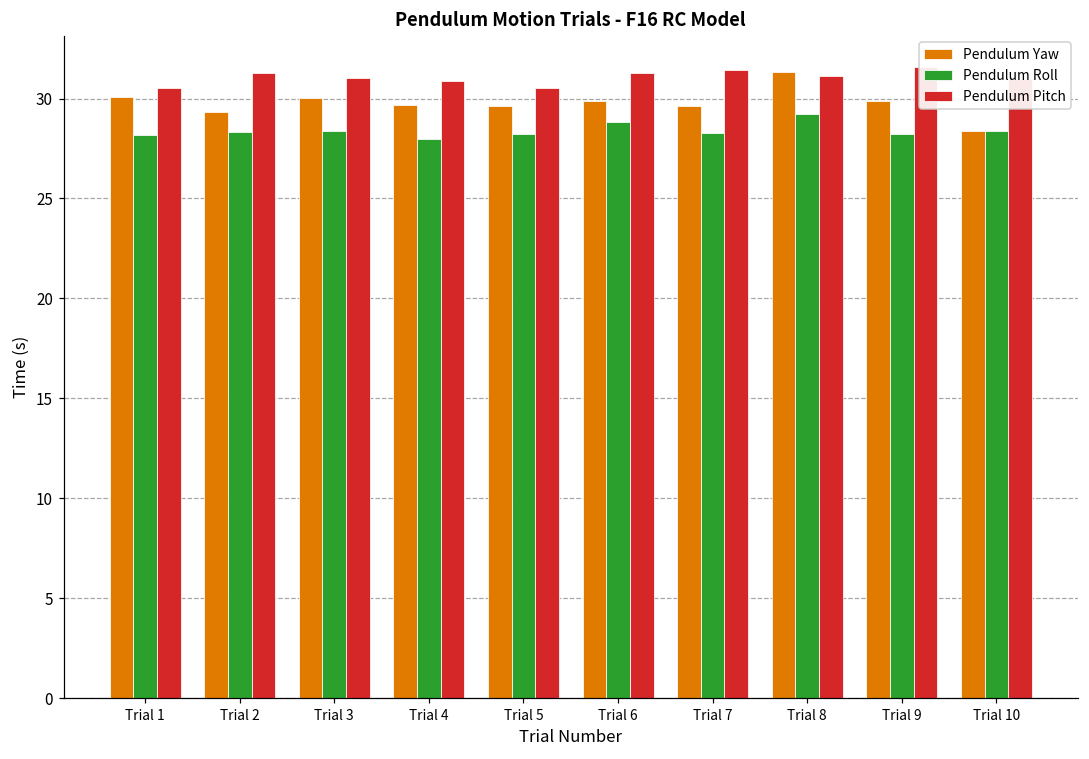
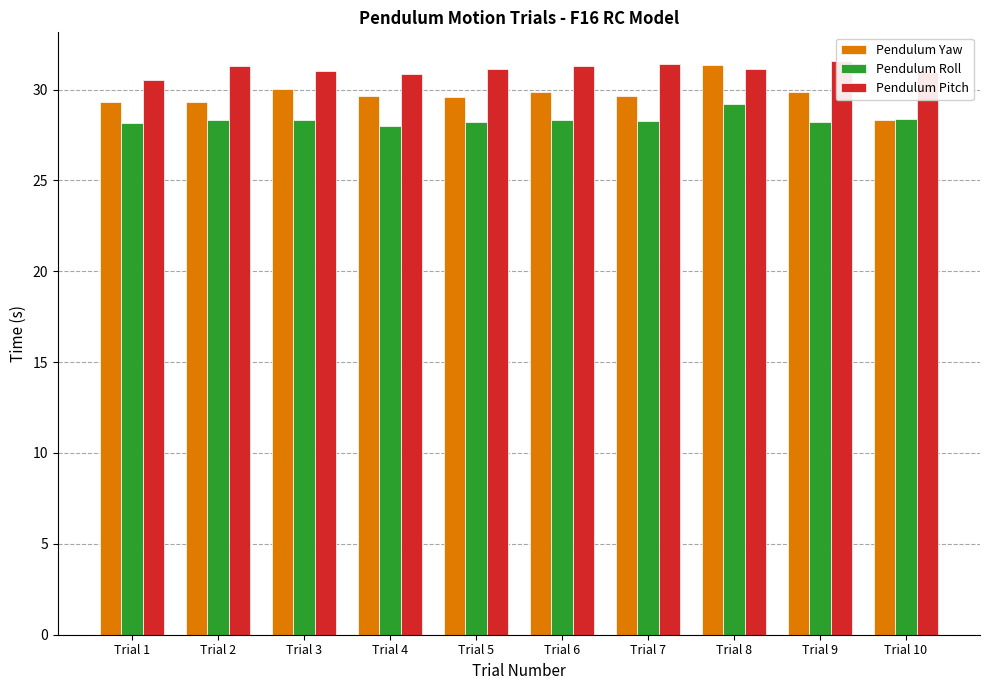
Pendulum Yaw, Trial 1: 30.1 -> 29.3
Pendulum Pitch, Trial 5: 30.5 -> 31.1
Pendulum Roll, Trial 6: 28.8 -> 28.3
